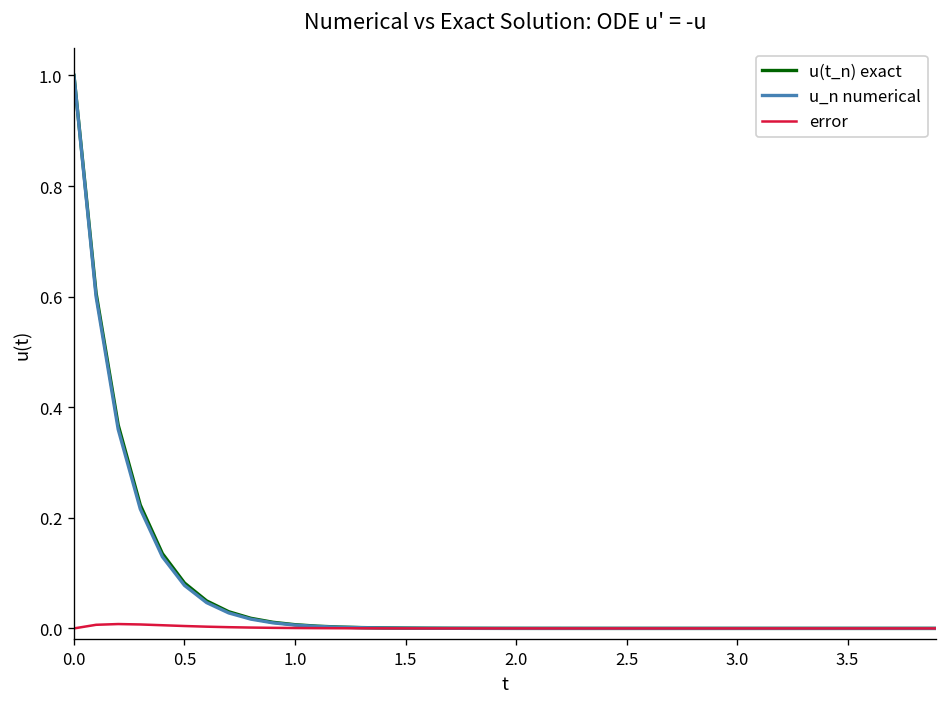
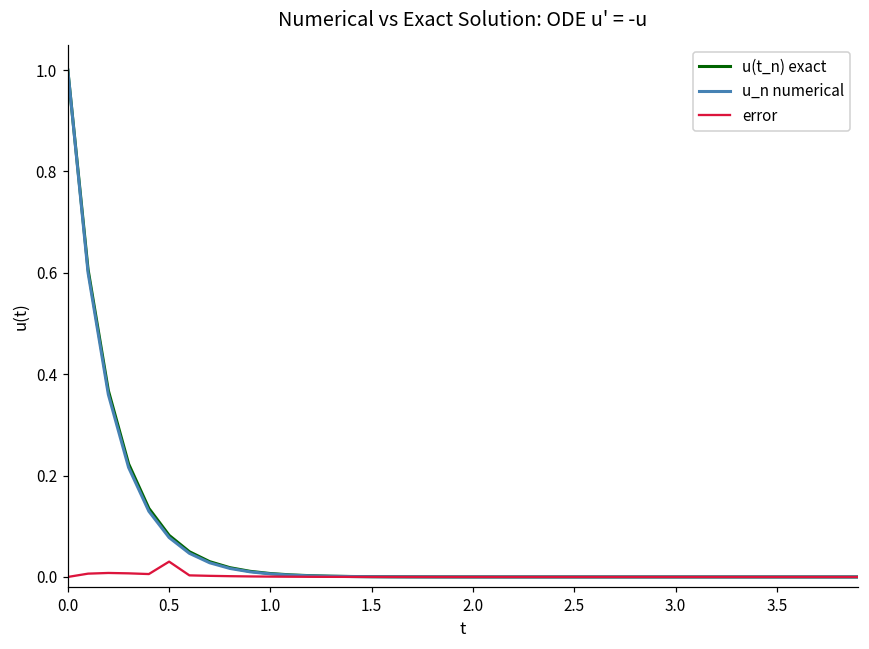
error, 0.5: 0.00 -> 0.03
